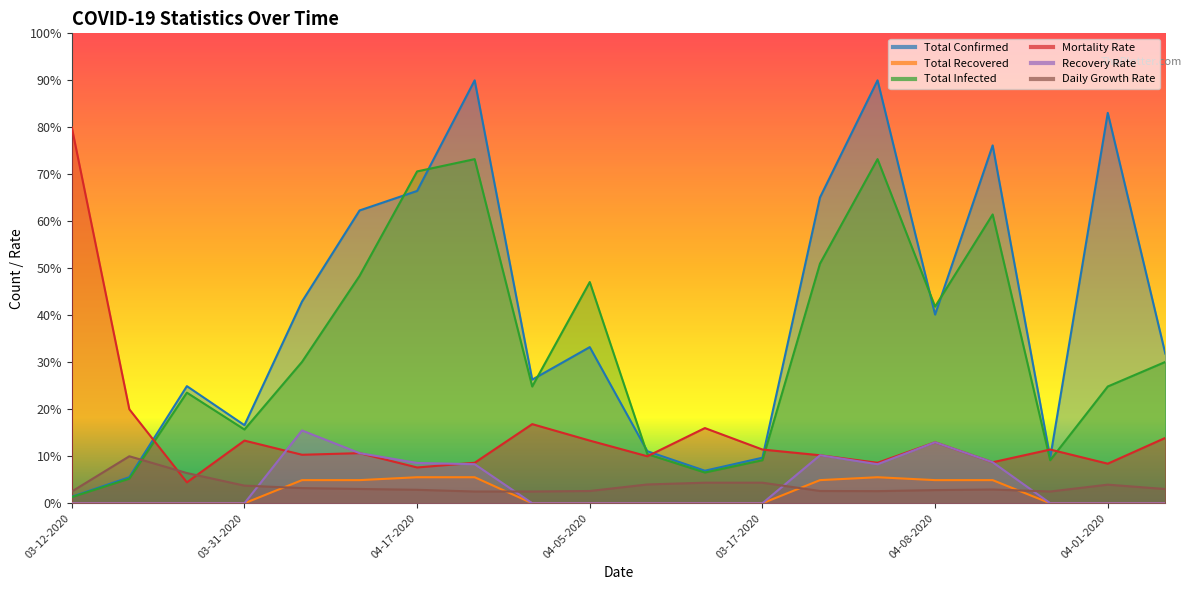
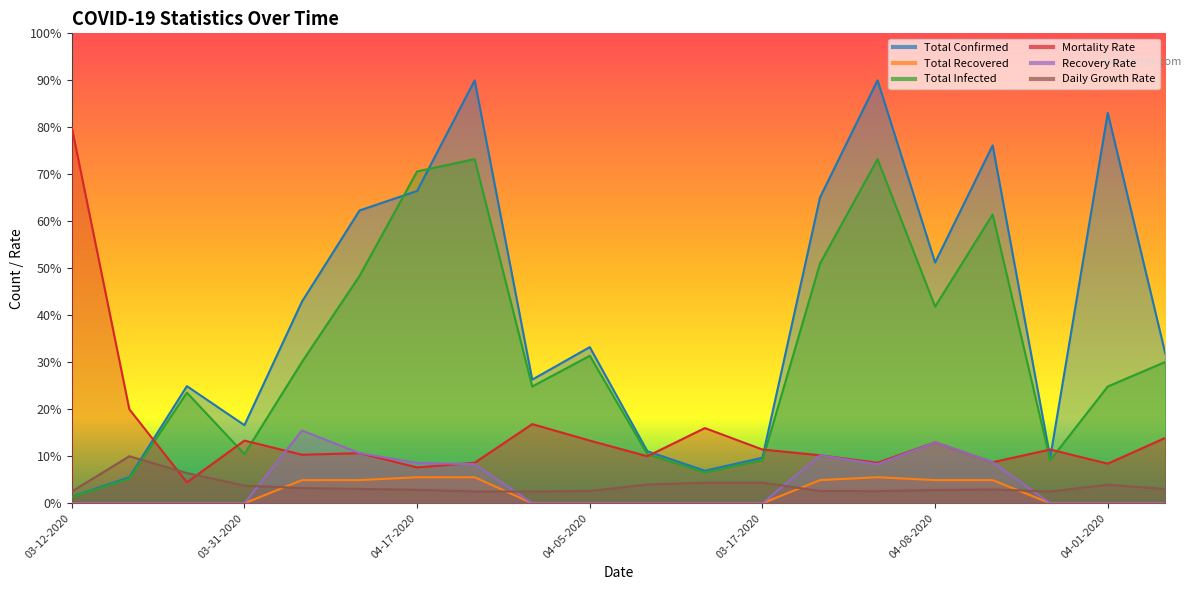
Total Infected, 03-31-2020: 16% -> 10%
Total Infected, 04-05-2020: 47% -> 31%
Total Confirmed, 04-08-2020: 40% -> 51%
